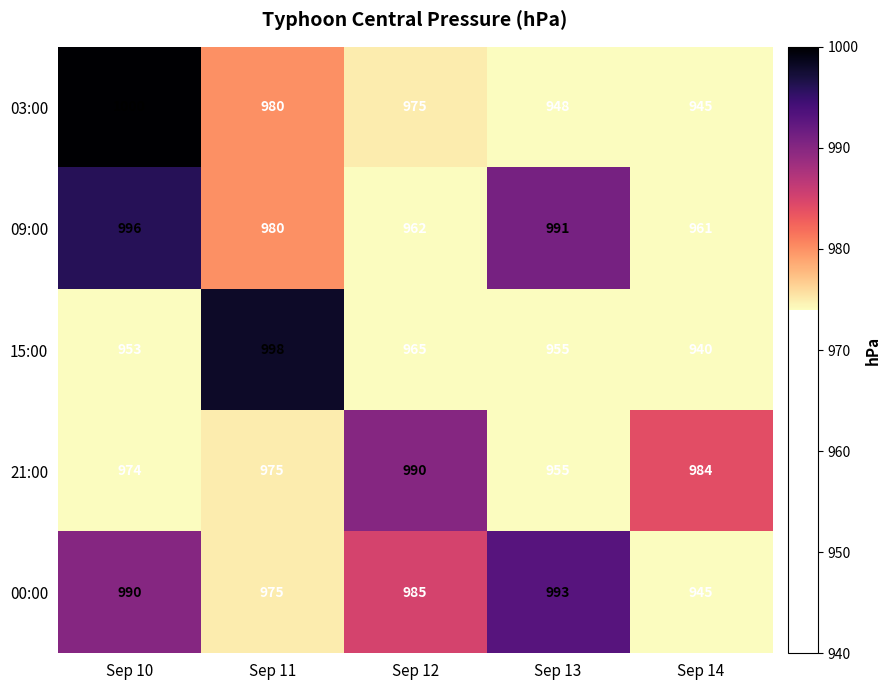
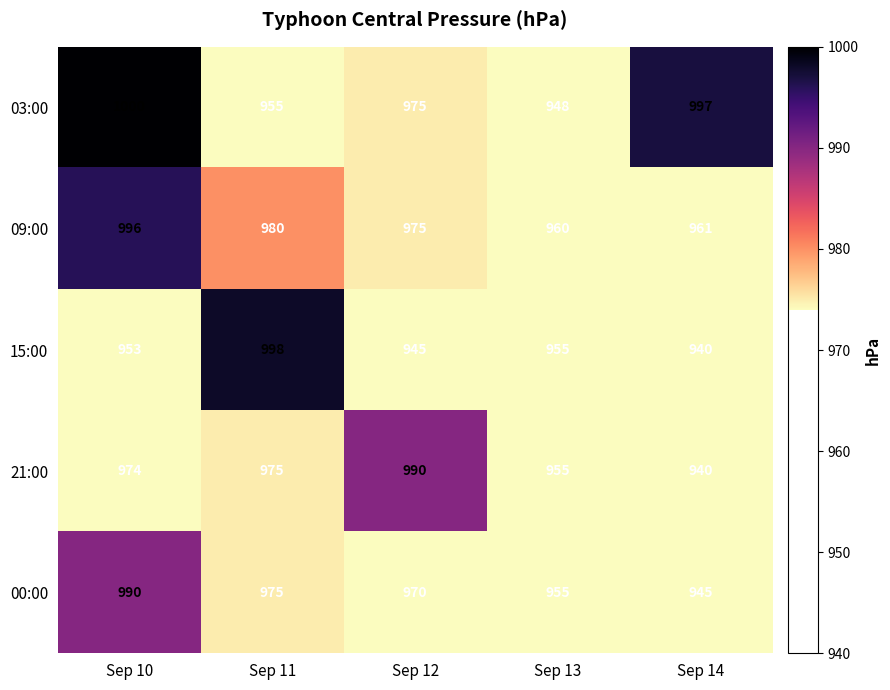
03:00, Sep 11: 980 -> 955
03:00, Sep 14: 945 -> 997
09:00, Sep 12: 962 -> 975
09:00, Sep 13: 991 -> 960
15:00, Sep 12: 965 -> 945
21:00, Sep 14: 984 -> 940
00:00, Sep 12: 985 -> 970
00:00, Sep 13: 993 -> 955
